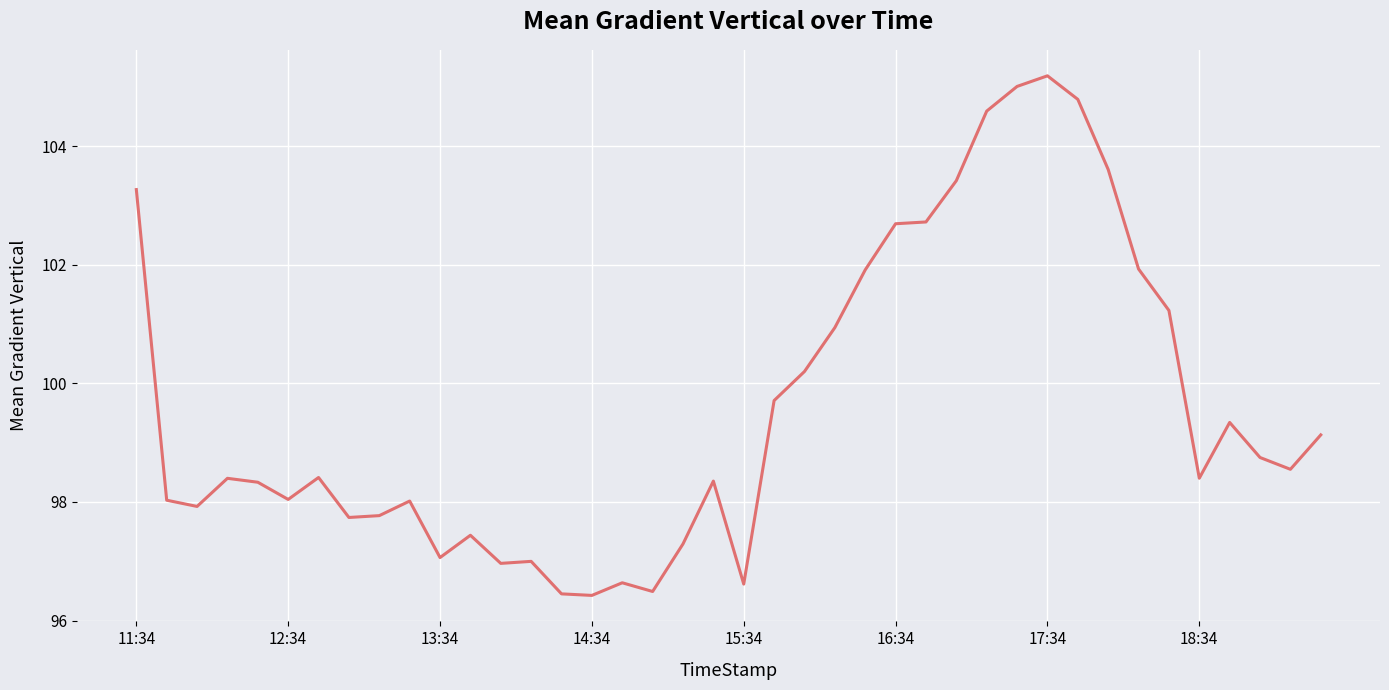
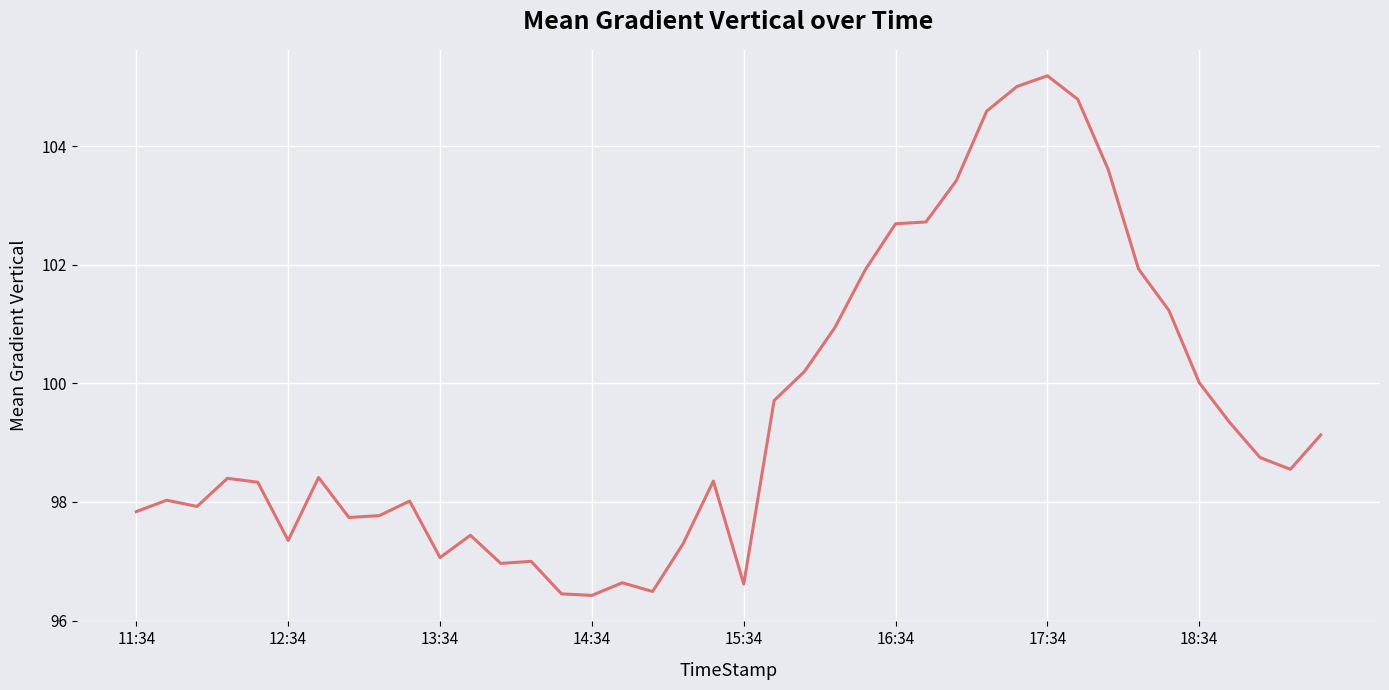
11:34: 103.3 -> 97.8
12:34: 98.0 -> 97.4
18:34: 98.4 -> 100.0
